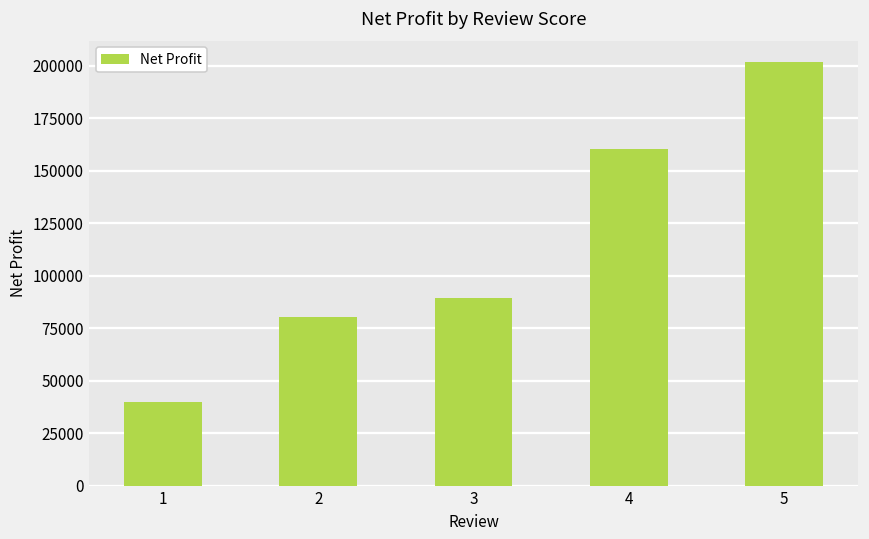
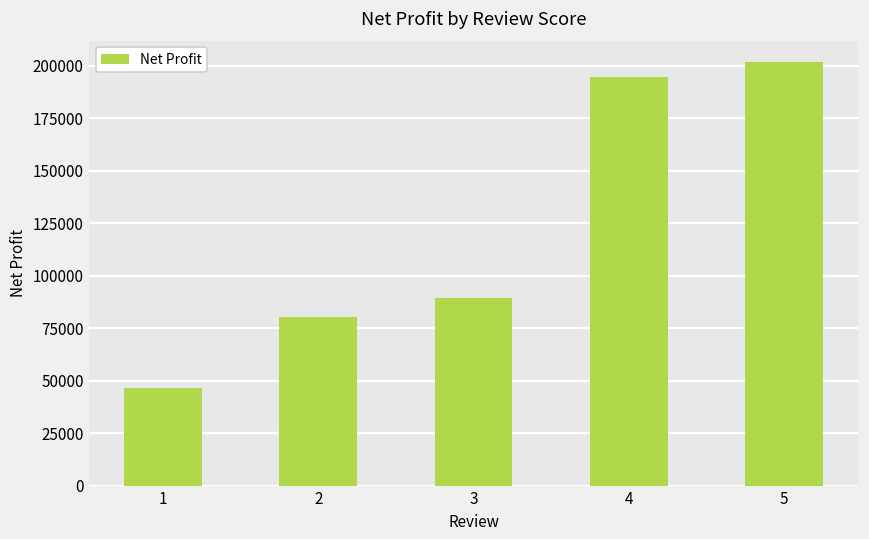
1: 40000 -> 46000
4: 160000 -> 195000
